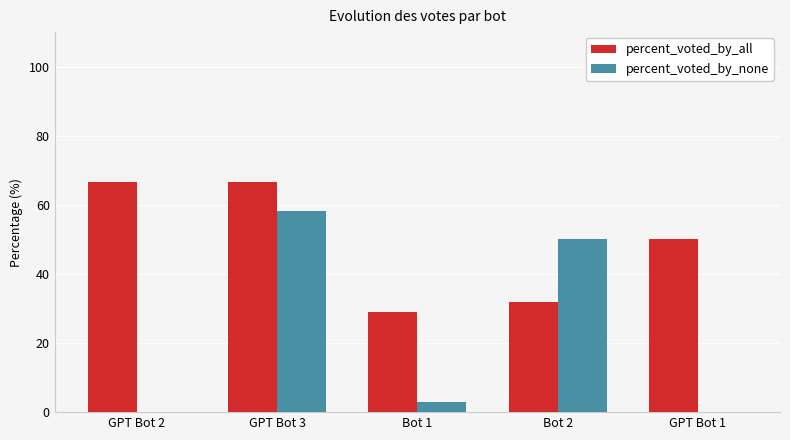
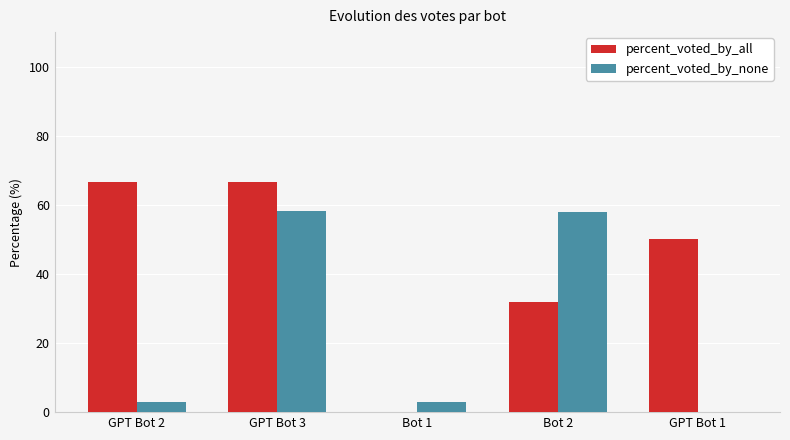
percent_voted_by_none, GPT Bot 2: 0 -> 3
percent_voted_by_all, Bot 1: 29 -> 0
percent_voted_by_none, Bot 2: 50 -> 58
